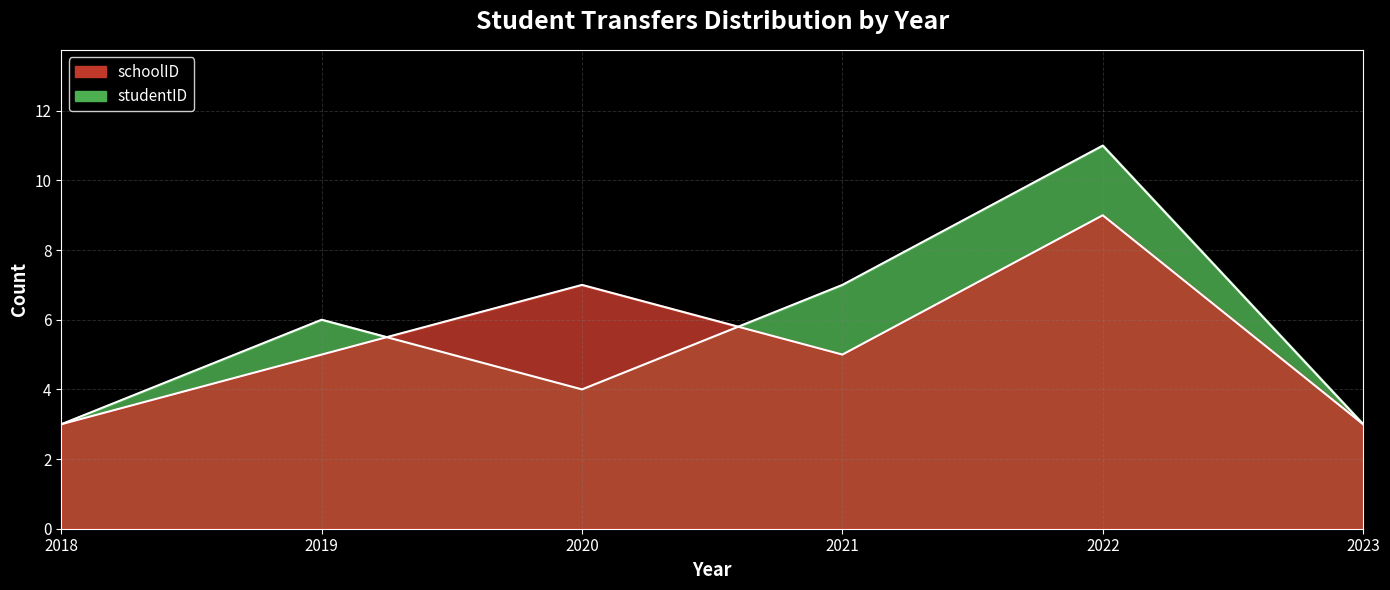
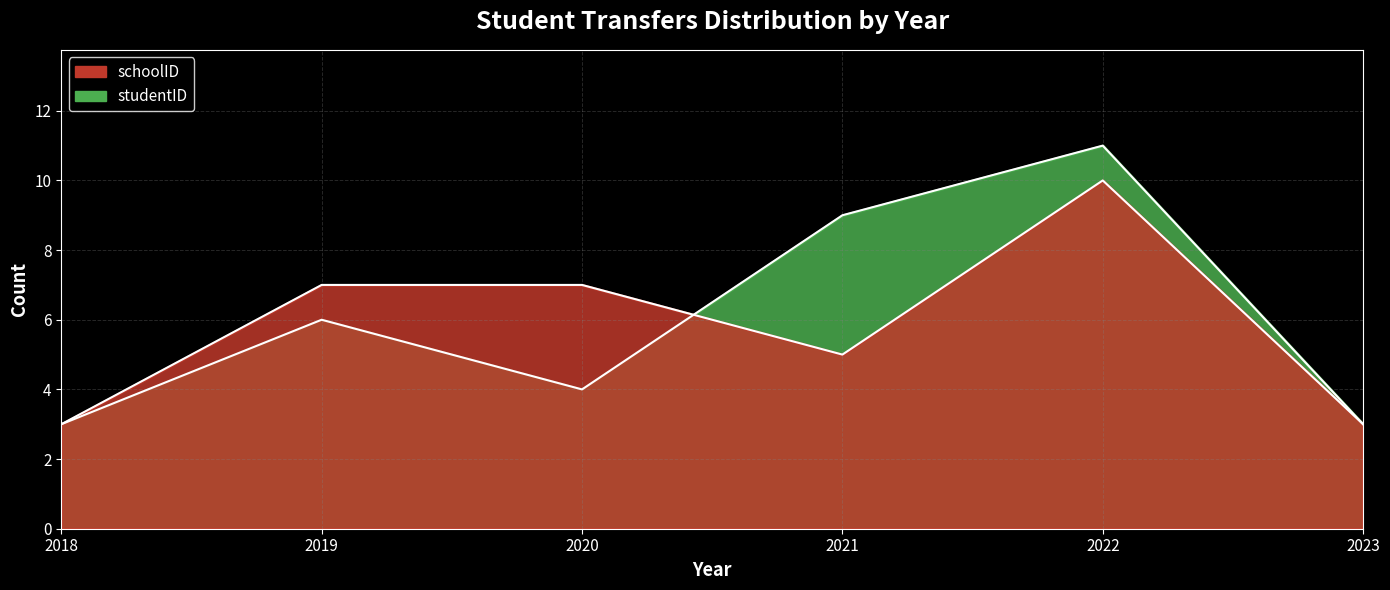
schoolID, 2019: 5 -> 7
studentID, 2021: 7 -> 9
schoolID, 2022: 9 -> 10
